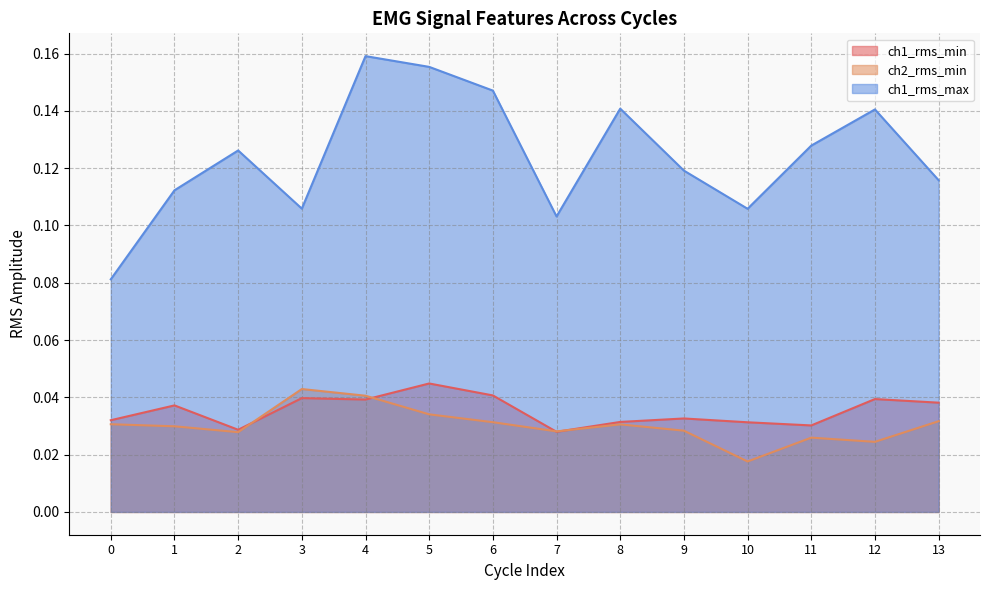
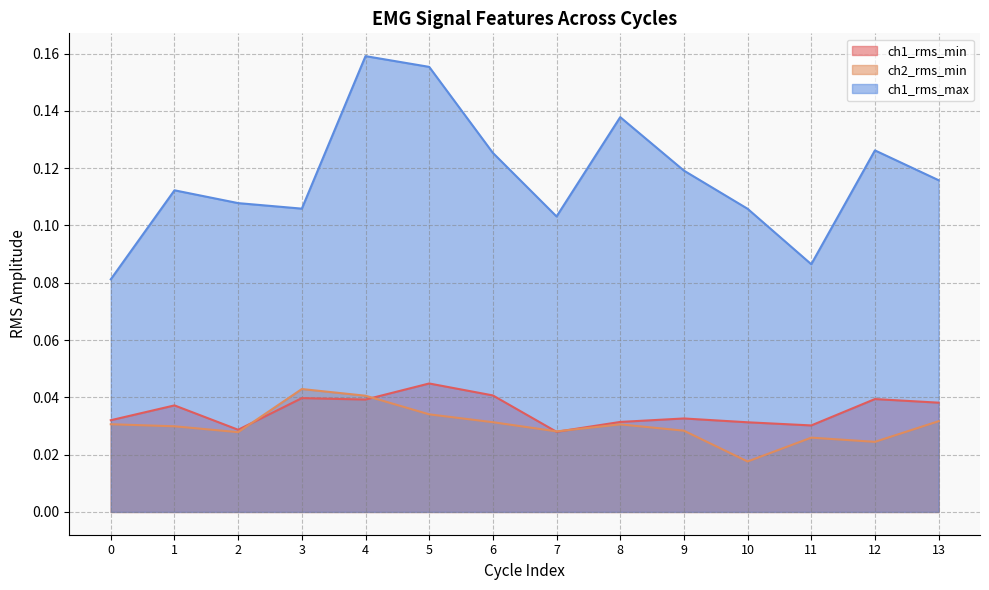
ch1_rms_max, 2: 0.126 -> 0.108
ch1_rms_max, 6: 0.147 -> 0.125
ch1_rms_max, 8: 0.141 -> 0.138
ch1_rms_max, 11: 0.128 -> 0.086
ch1_rms_max, 12: 0.141 -> 0.126
